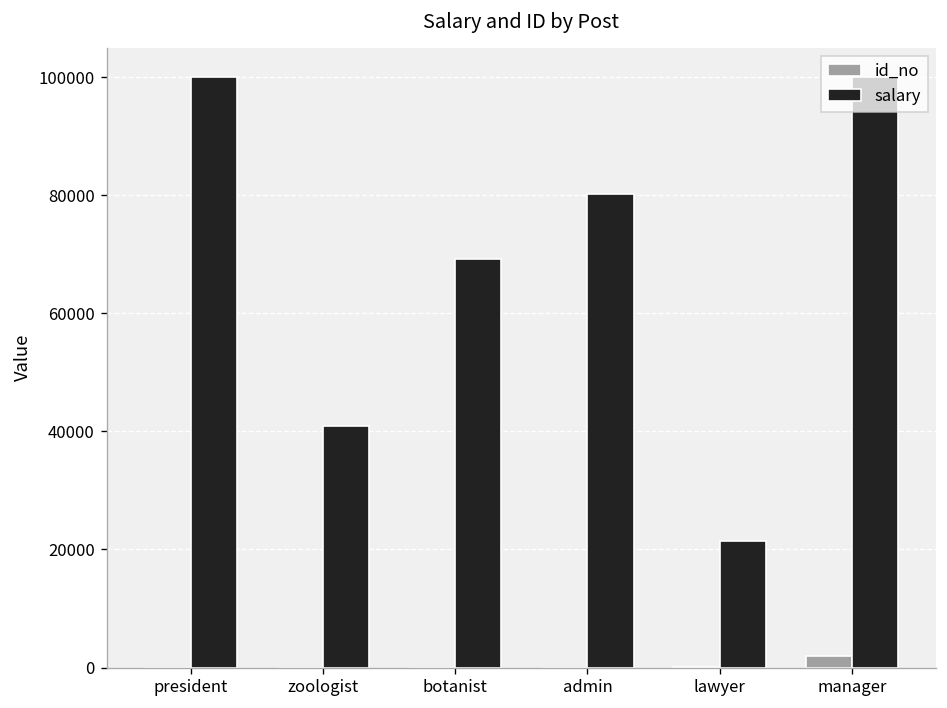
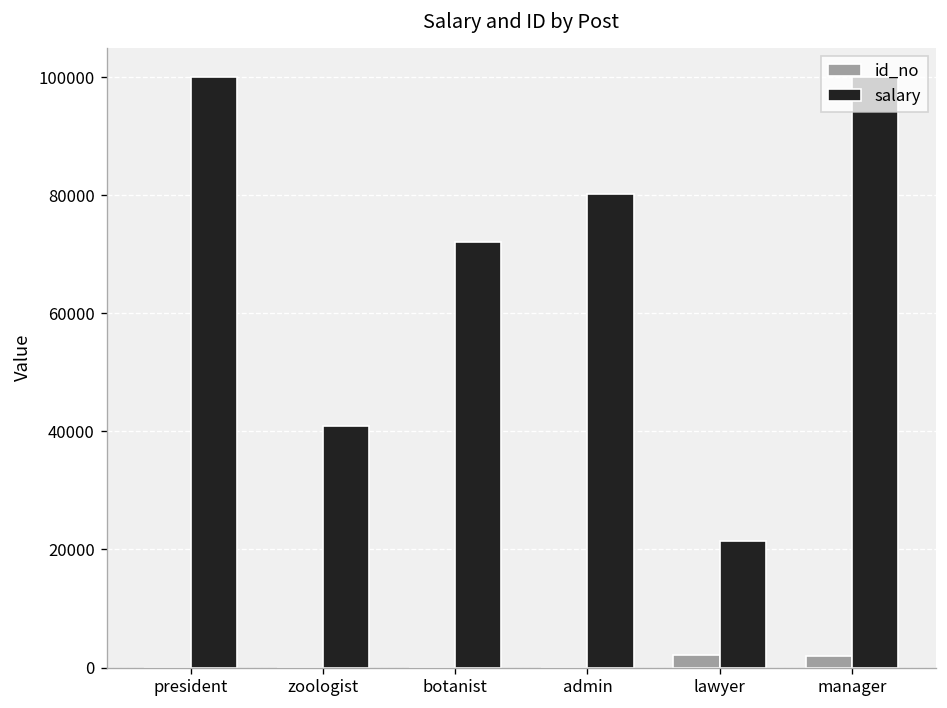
salary, botanist: 69000 -> 72000
id_no, lawyer: 0 -> 2000
